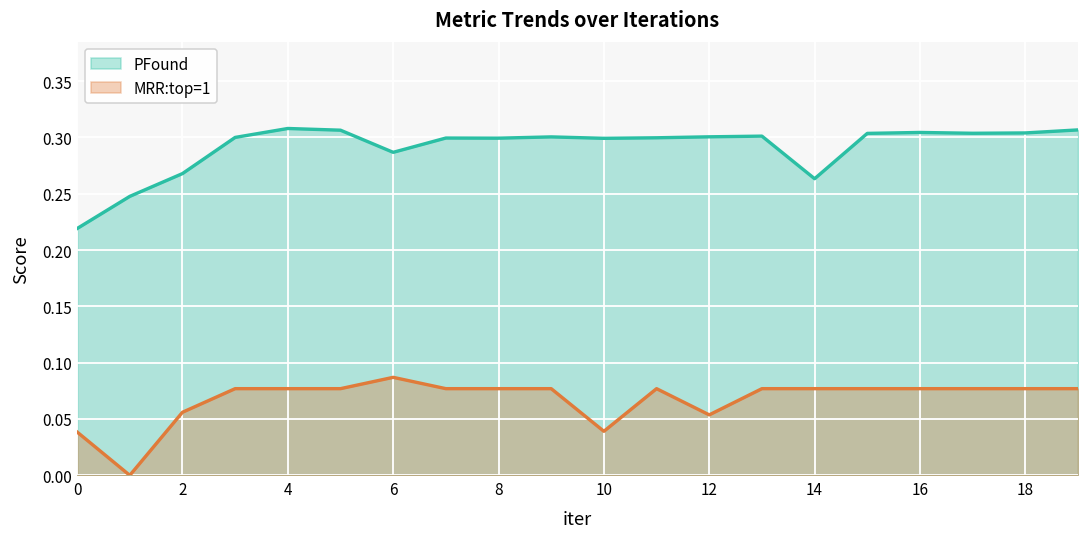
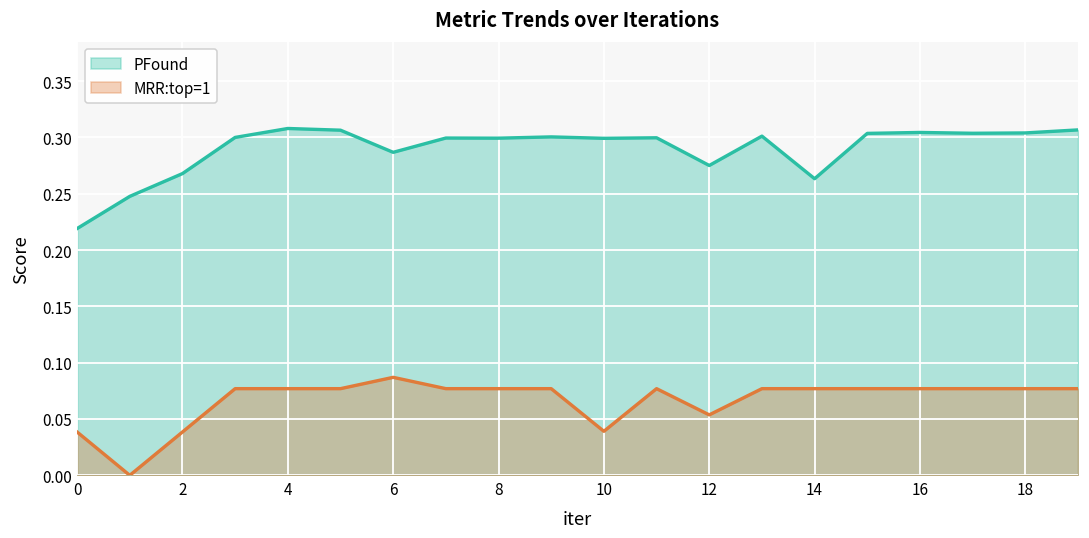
MRR:top=1, 2: 0.056 -> 0.038
PFound, 12: 0.300 -> 0.275
